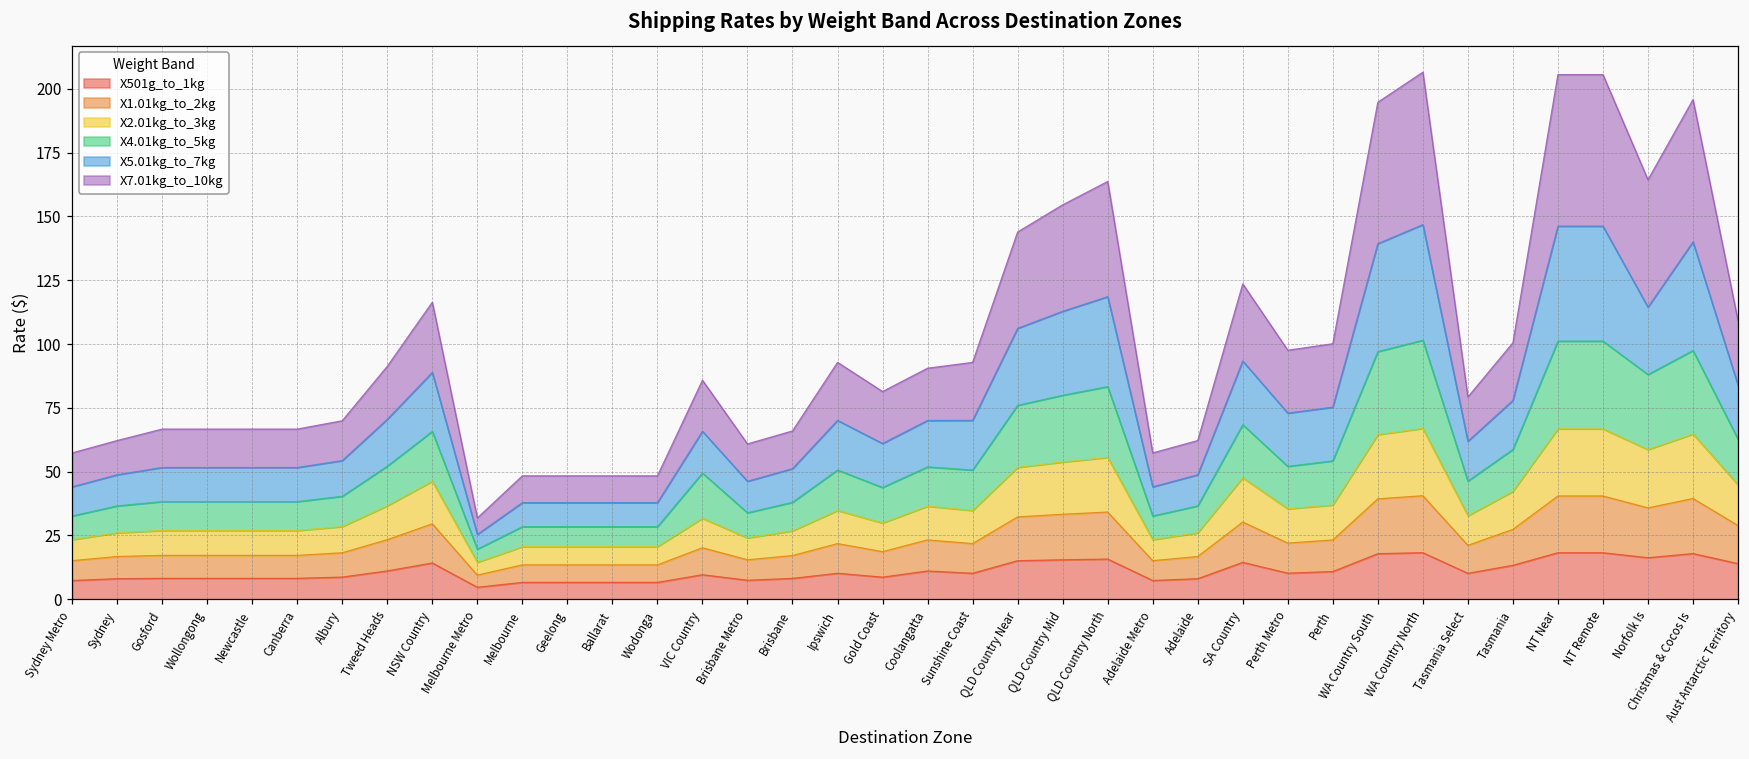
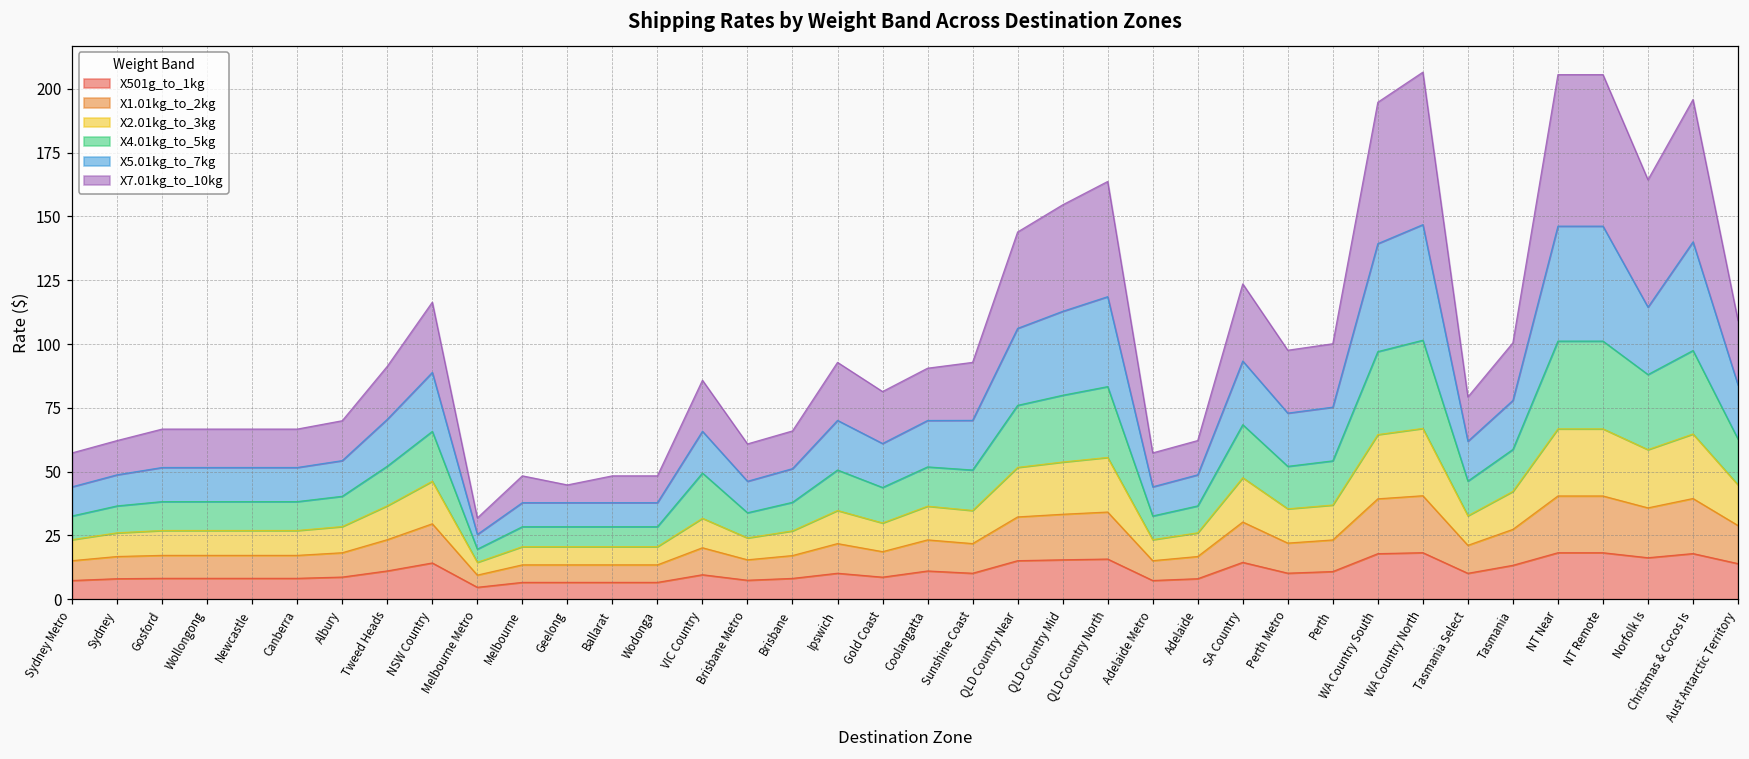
X7.01kg_to_10kg, Geelong: 11 -> 7
